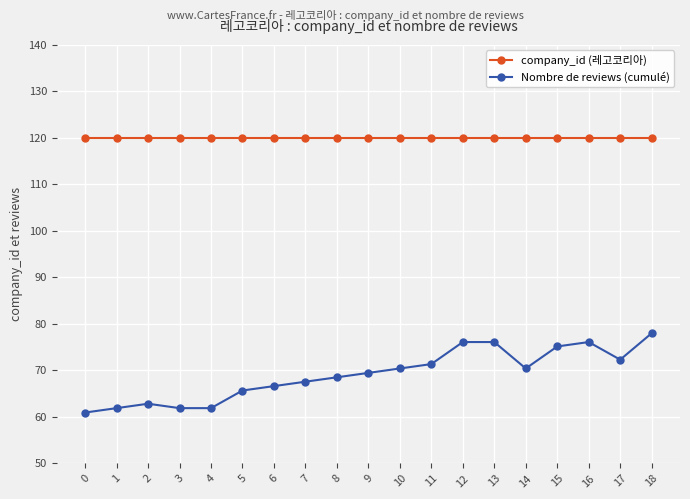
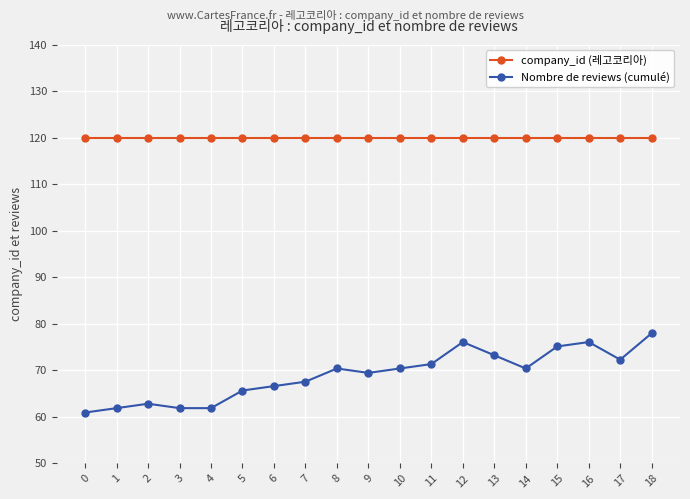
Nombre de reviews (cumulé), 8: 69 -> 70
Nombre de reviews (cumulé), 13: 76 -> 73
